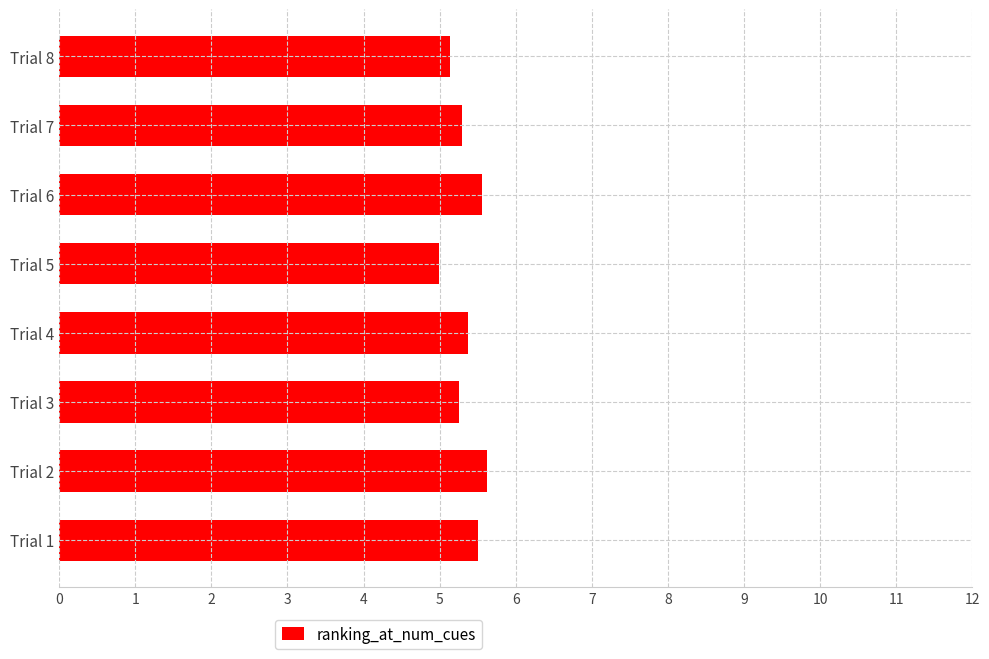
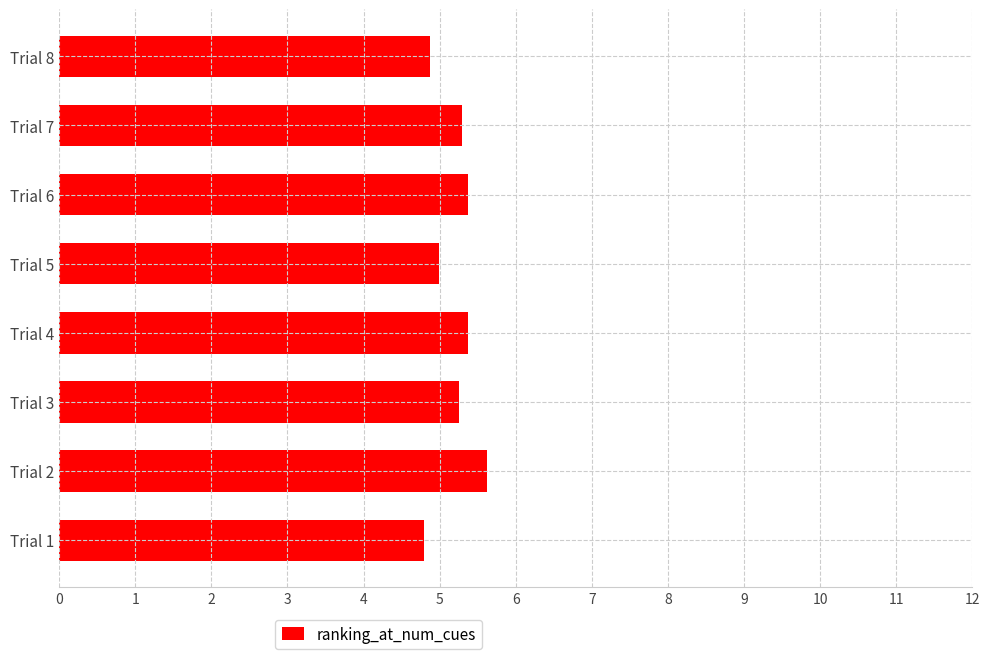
Trial 8: 5.1 -> 4.9
Trial 6: 5.6 -> 5.4
Trial 1: 5.5 -> 4.8
